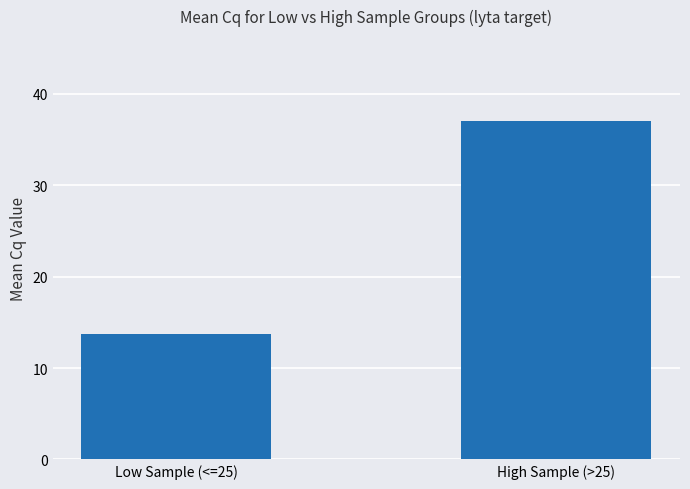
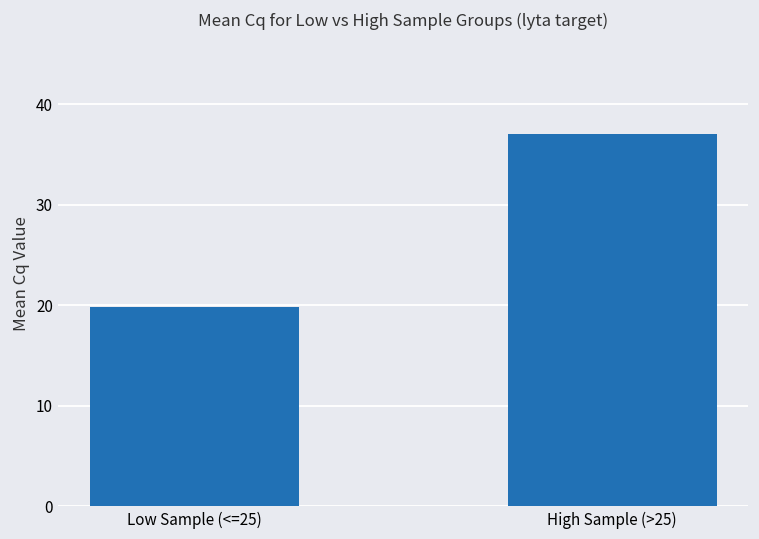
Low Sample (<=25): 14 -> 20
